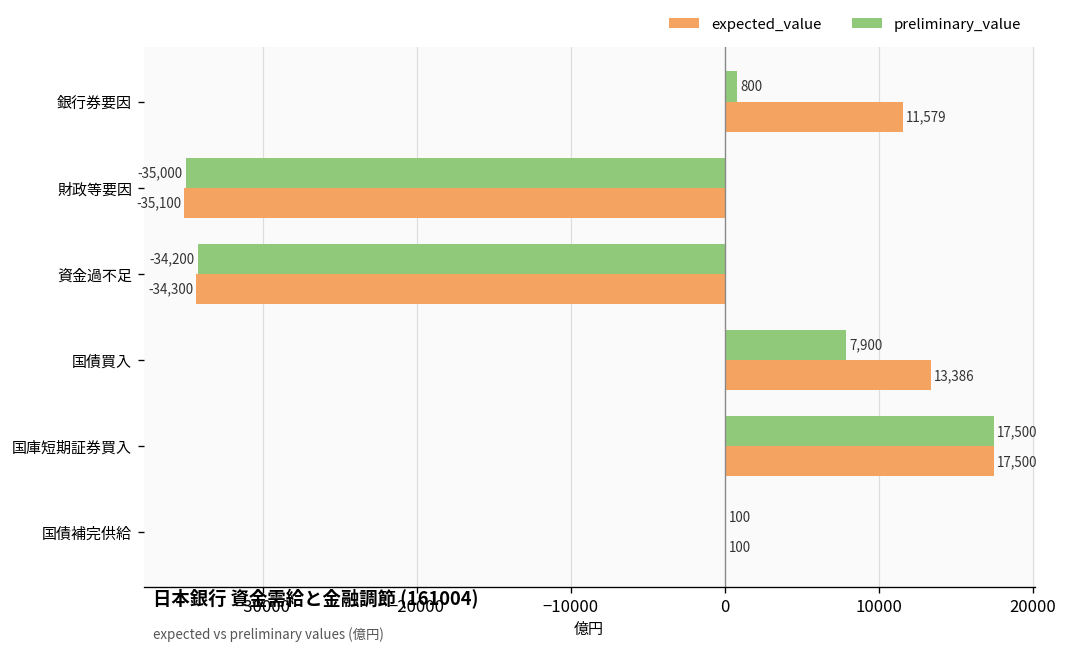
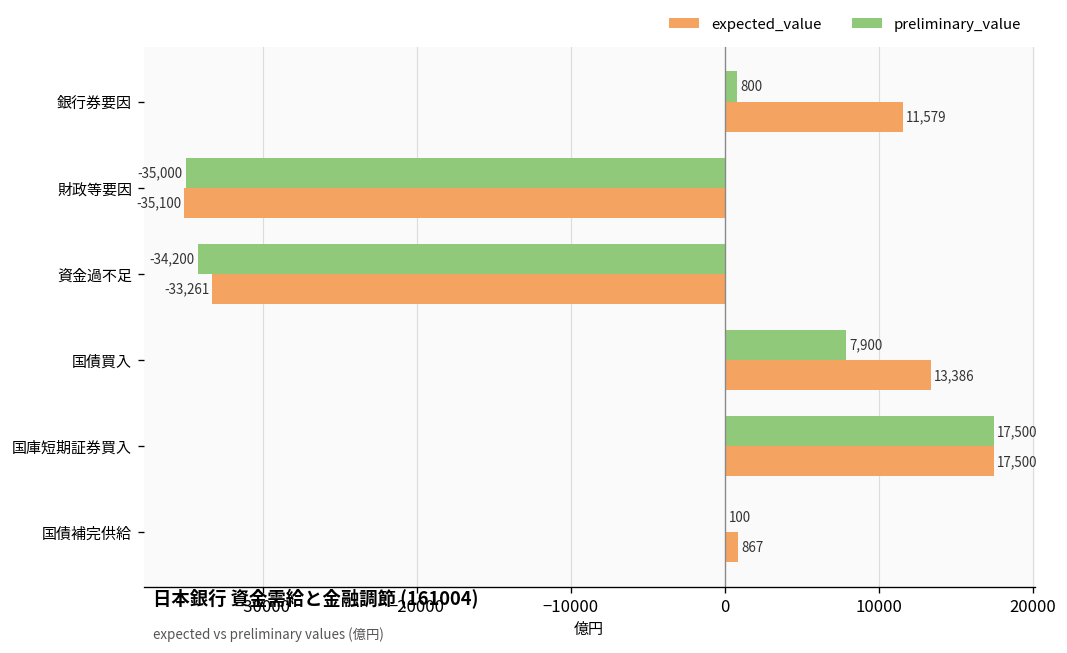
expected_value, 資金過不足: -34,300 -> -33,261
expected_value, 国債補完供給: 100 -> 867
